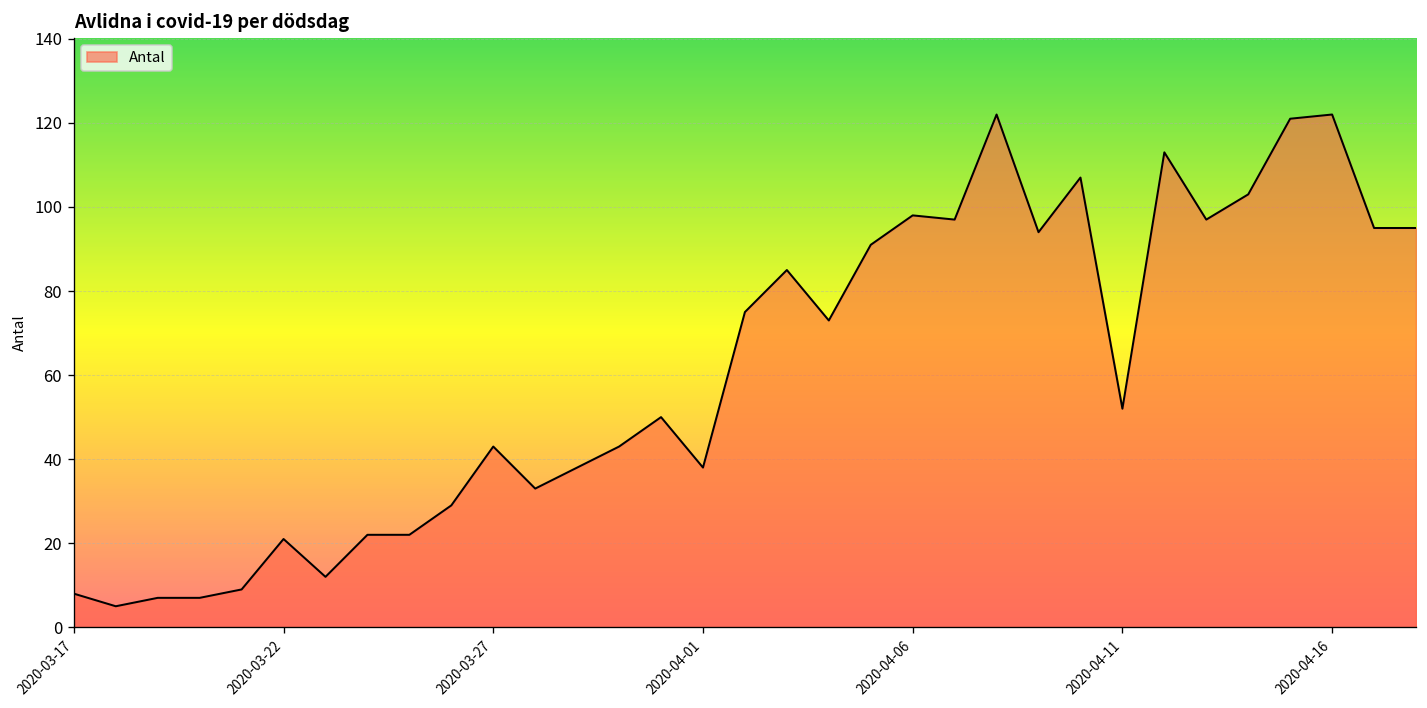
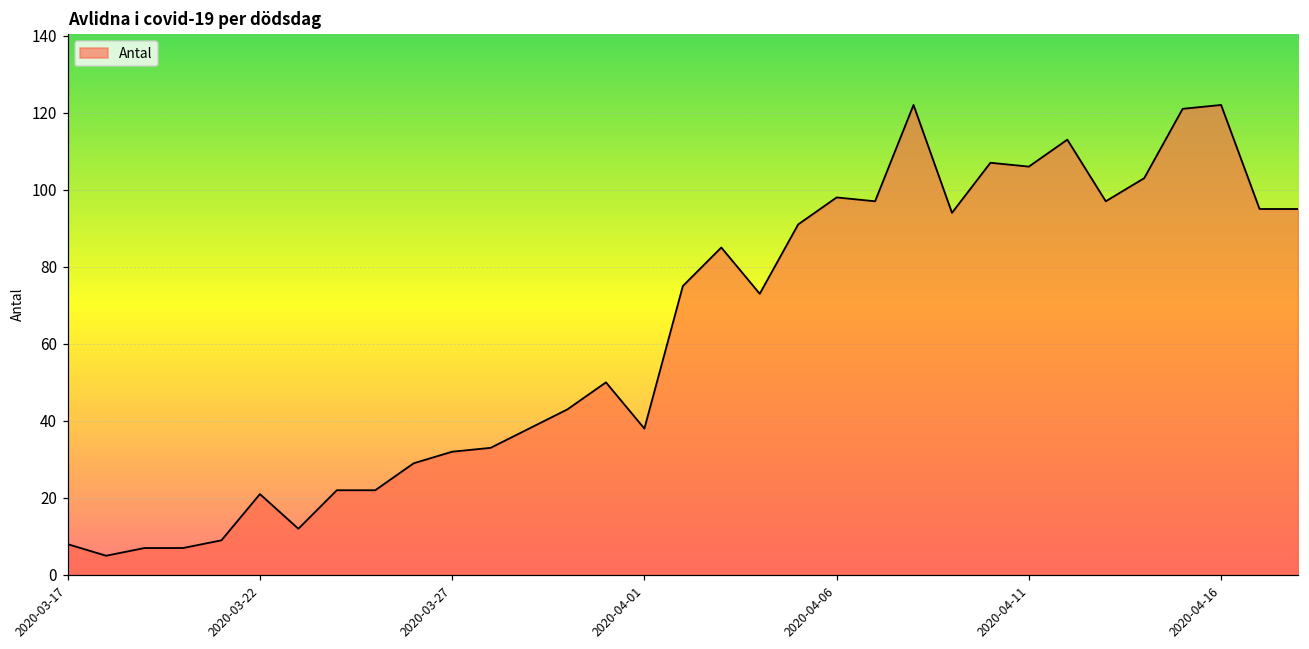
2020-03-27: 43 -> 32
2020-04-11: 52 -> 106
